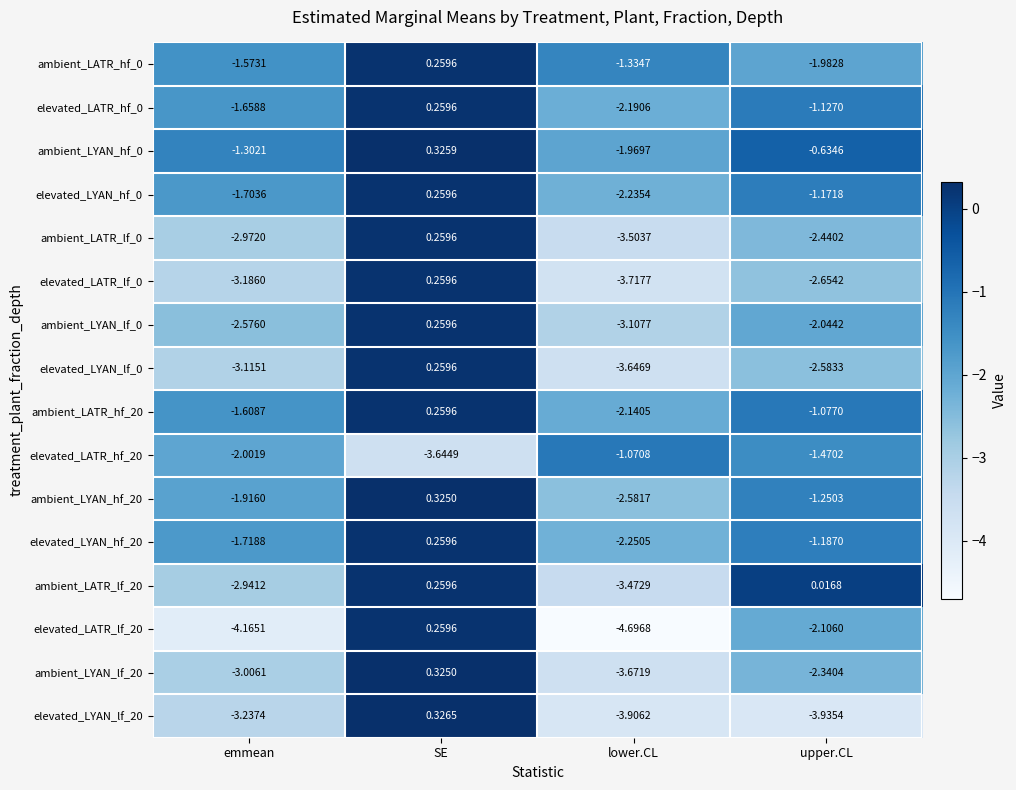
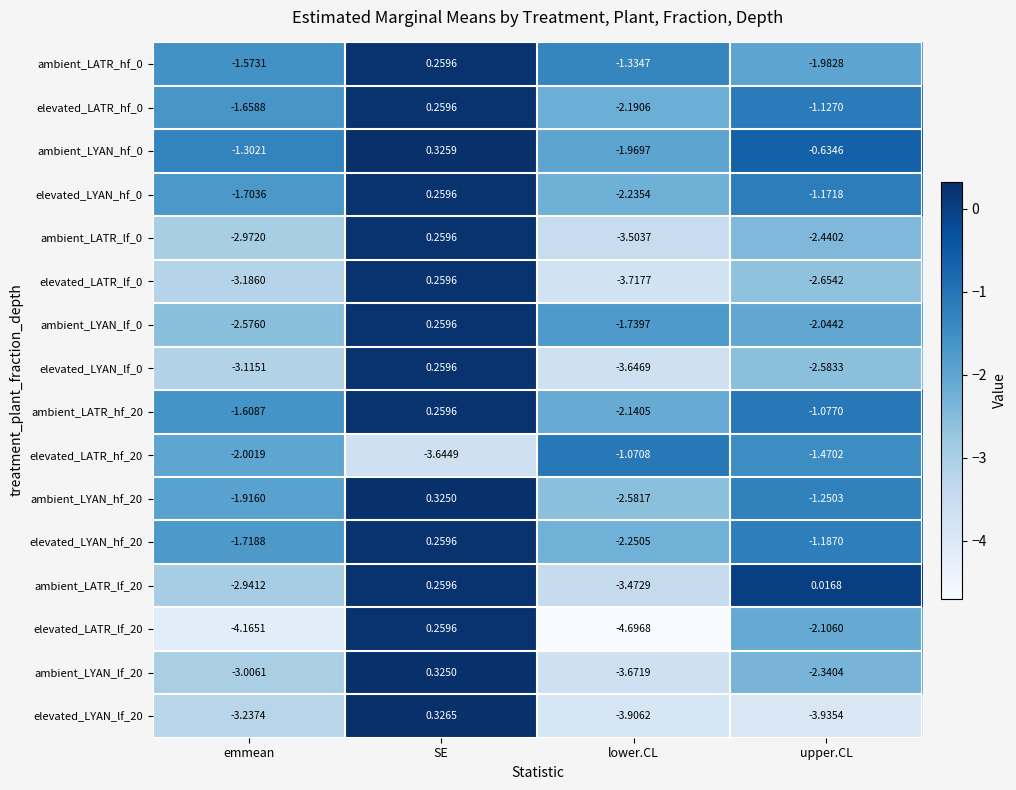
ambient_LYAN_lf_0, lower.CL: -3.1077 -> -1.7397
